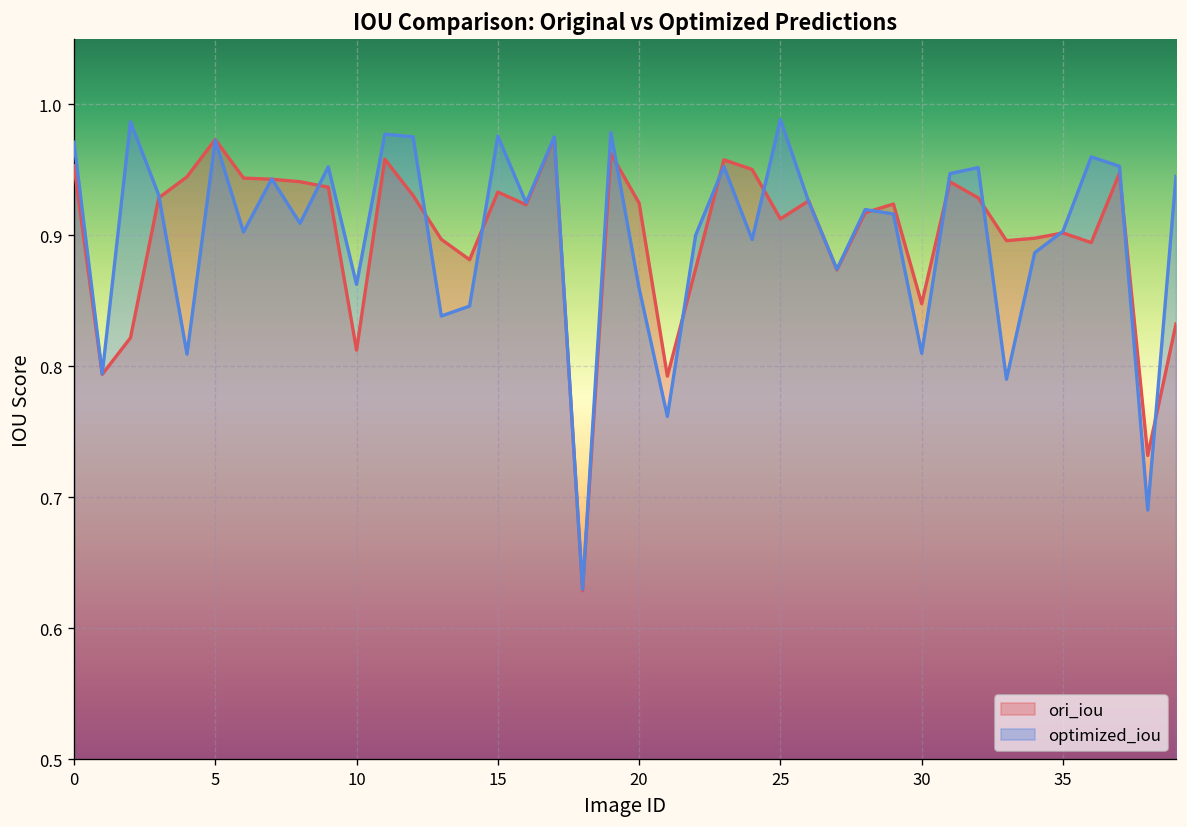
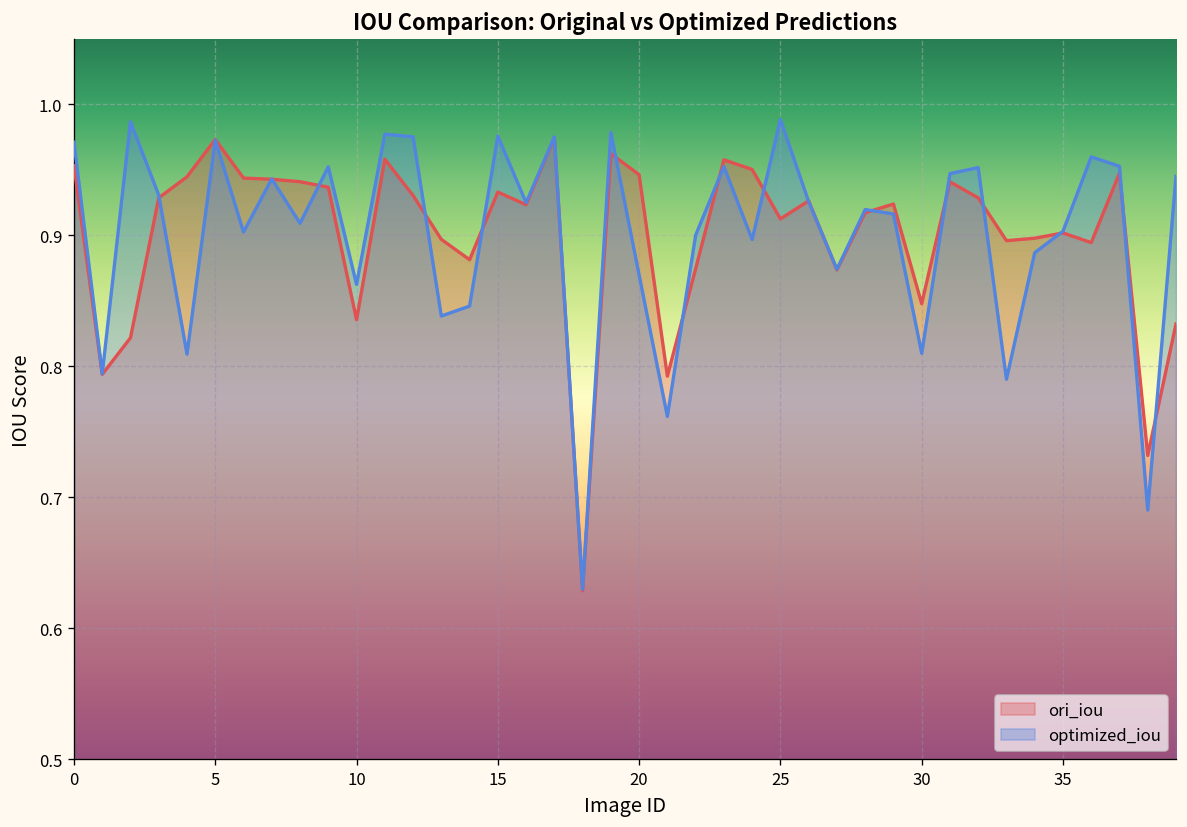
ori_iou, 10: 0.812 -> 0.836
ori_iou, 20: 0.925 -> 0.946
optimized_iou, 20: 0.860 -> 0.870
